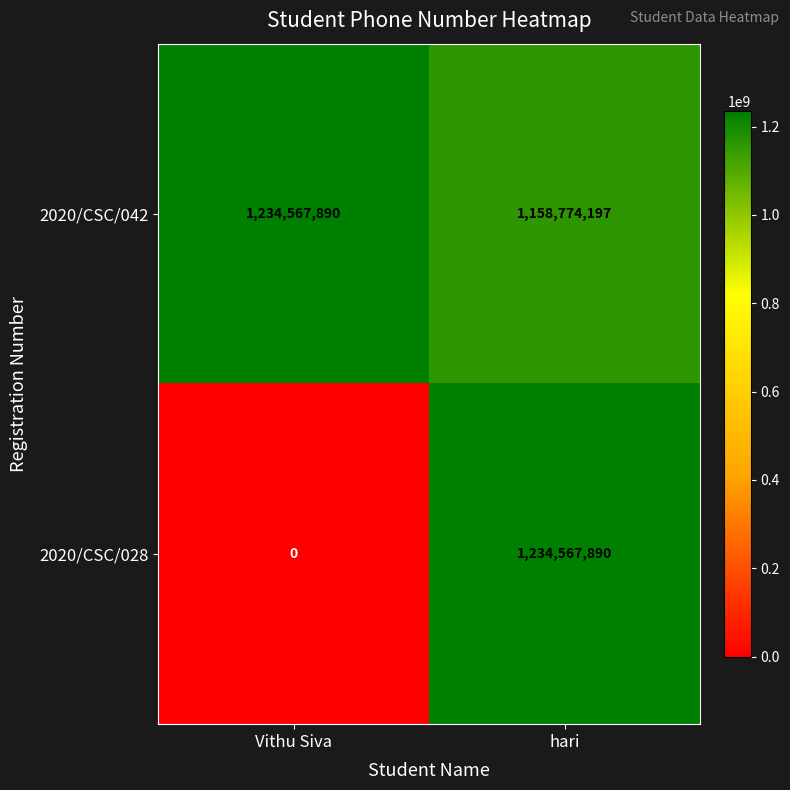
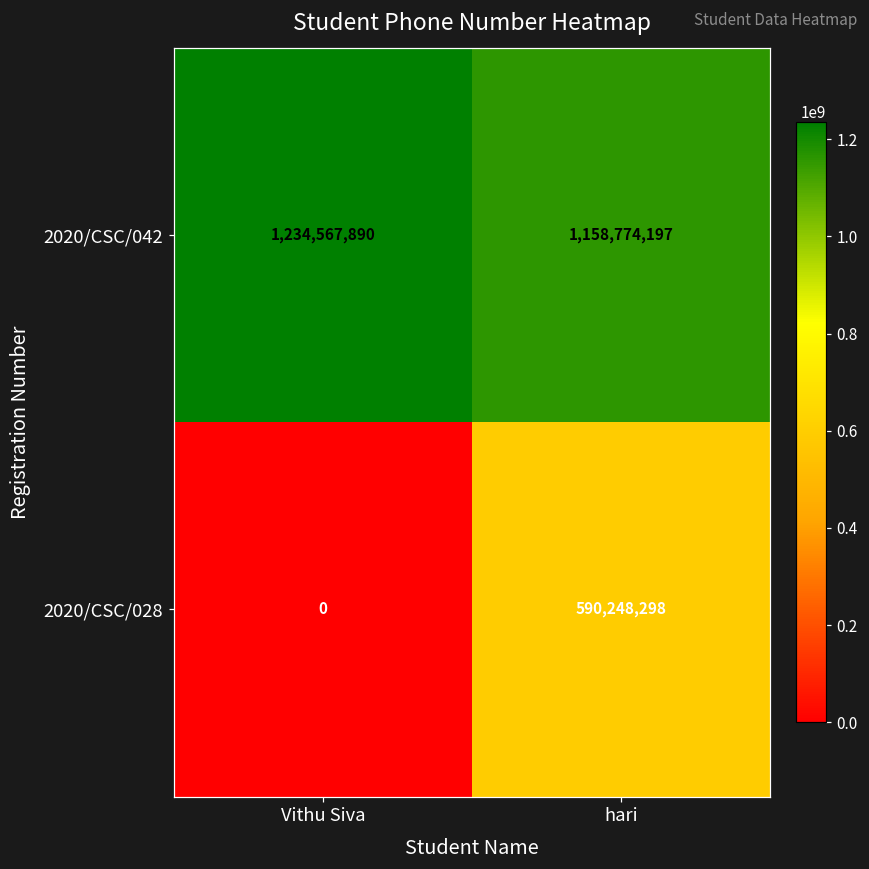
2020/CSC/028, hari: 1,234,567,890 -> 590,248,298
